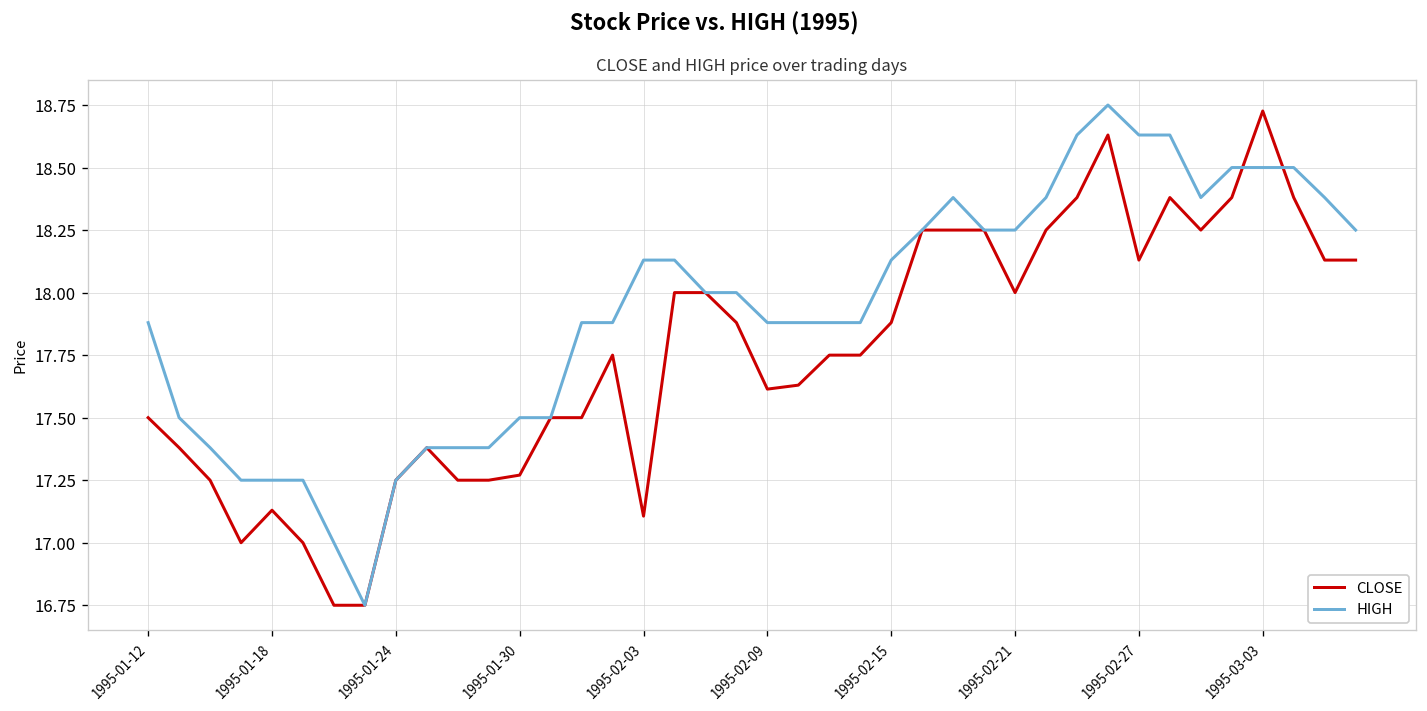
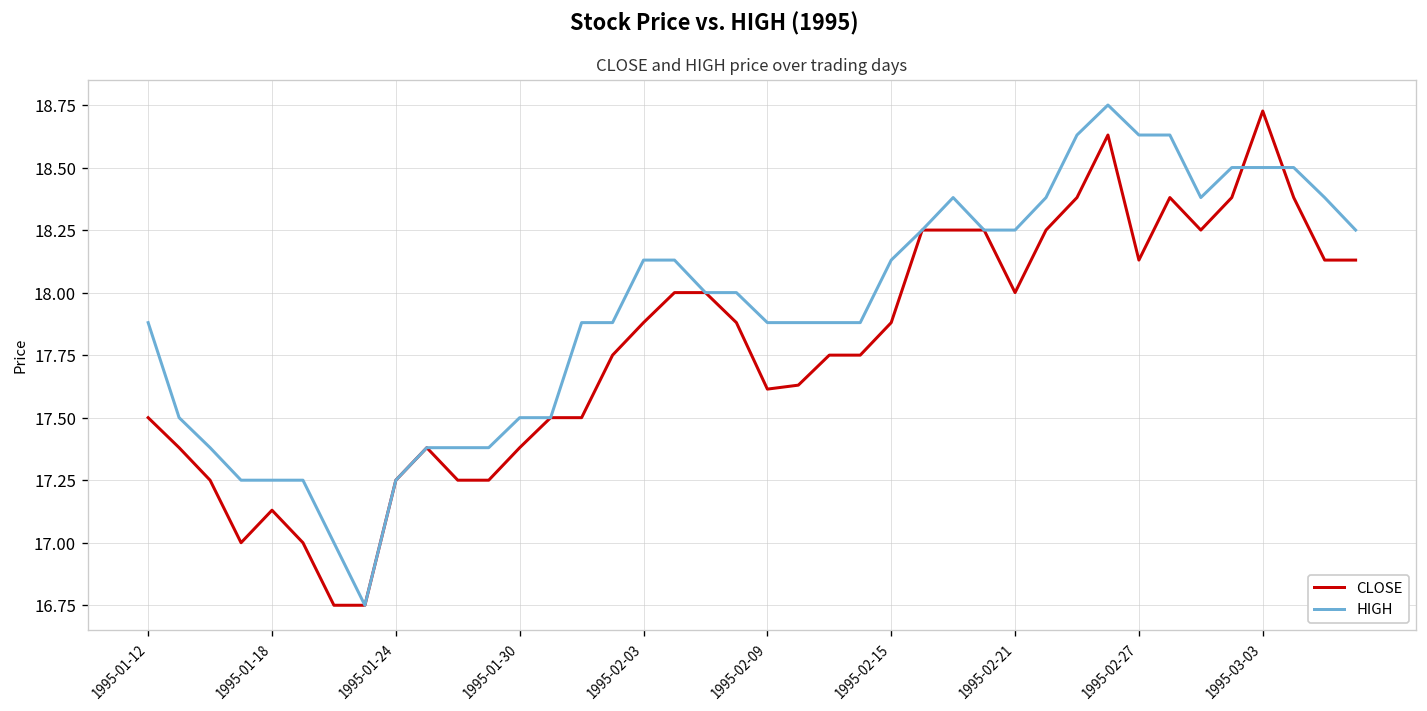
CLOSE, 1995-01-30: 17.27 -> 17.38
CLOSE, 1995-02-03: 17.11 -> 17.88
